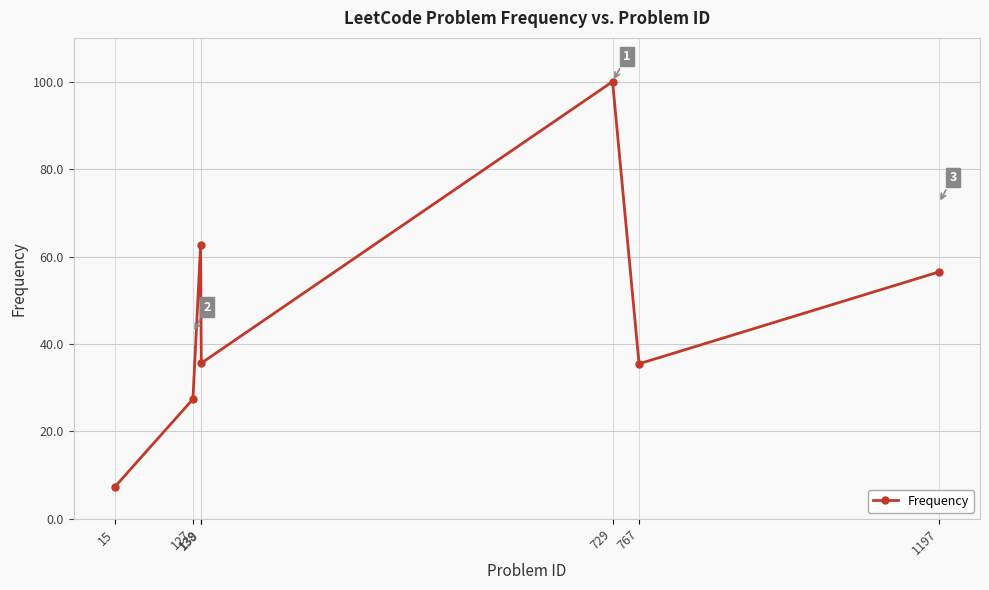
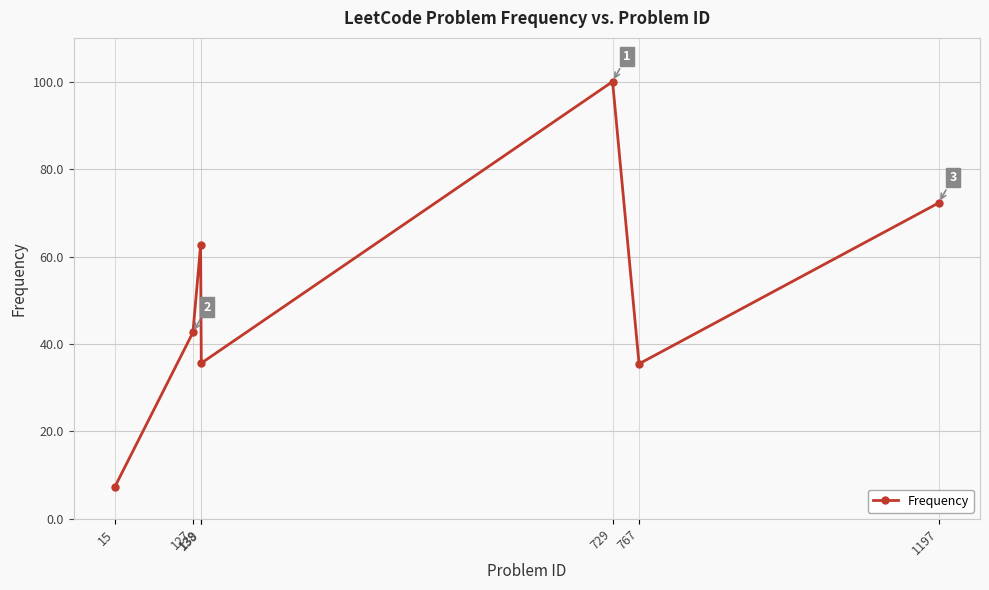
127: 27 -> 43
1197: 56 -> 72
